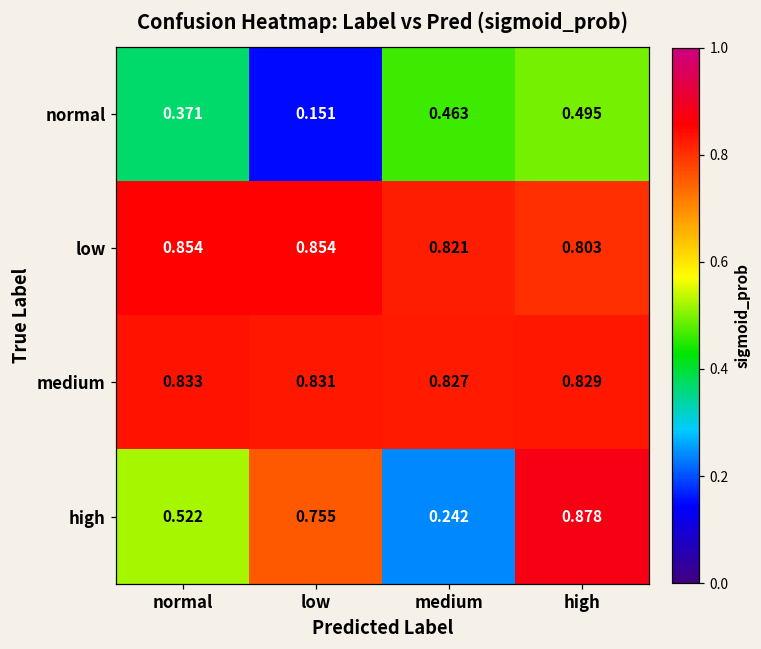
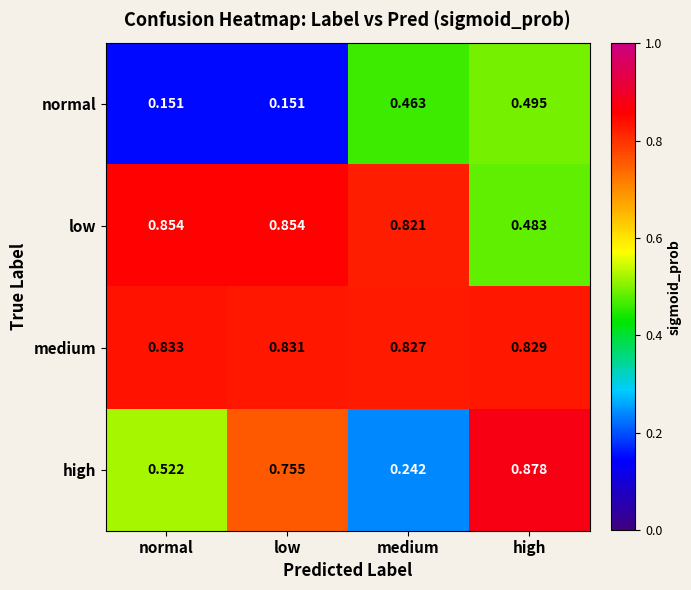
normal, normal: 0.371 -> 0.151
low, high: 0.803 -> 0.483
